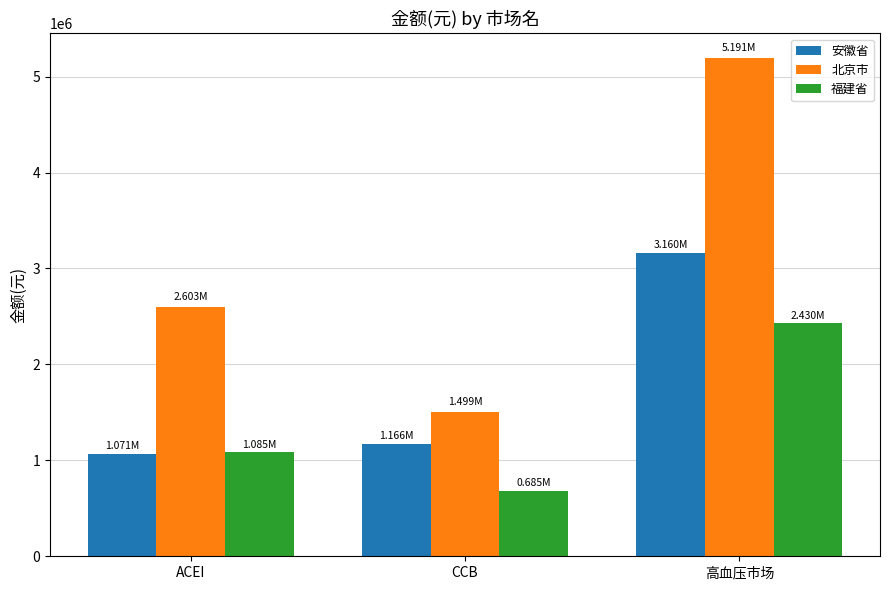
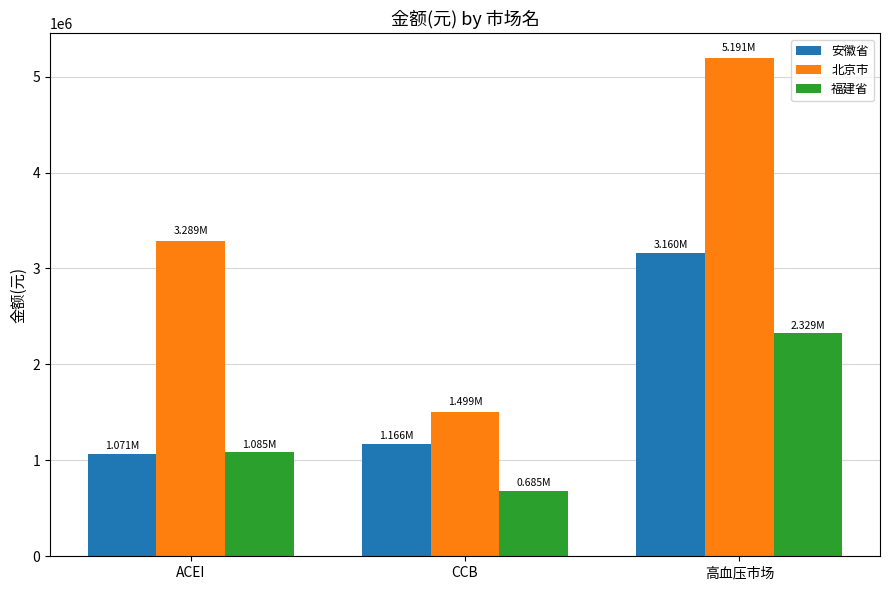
北京市, ACEI: 2.603M -> 3.289M
福建省, 高血压市场: 2.430M -> 2.329M
